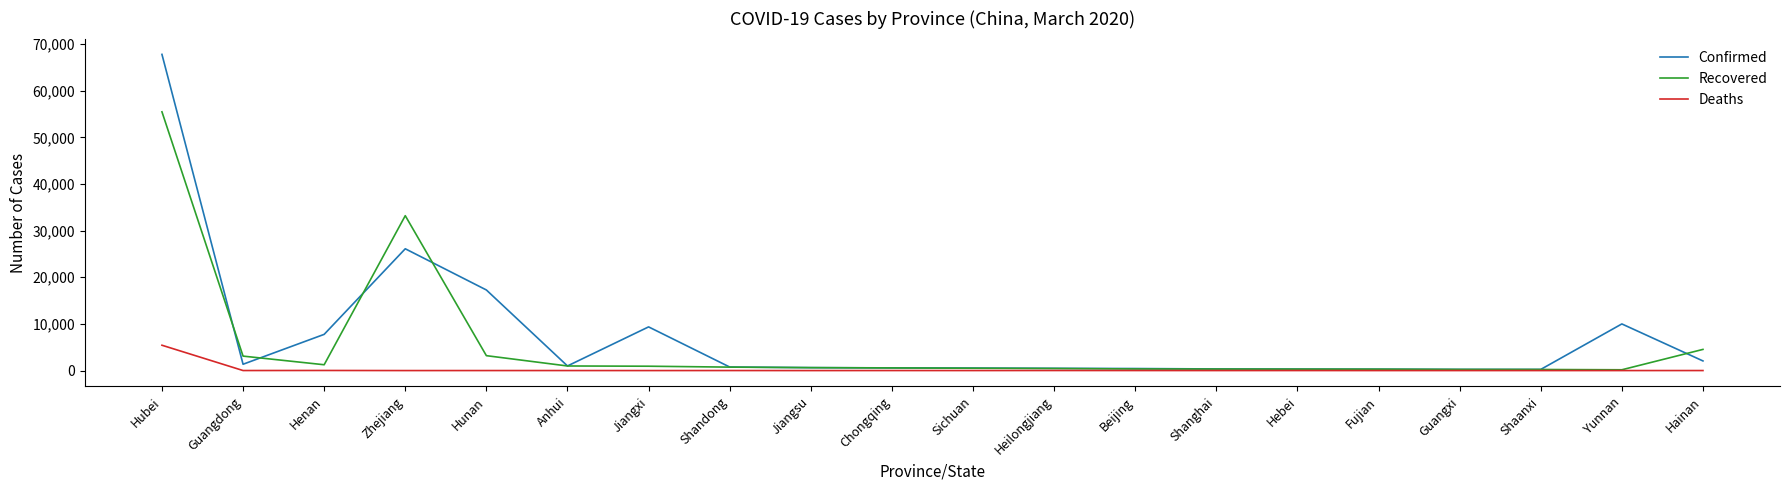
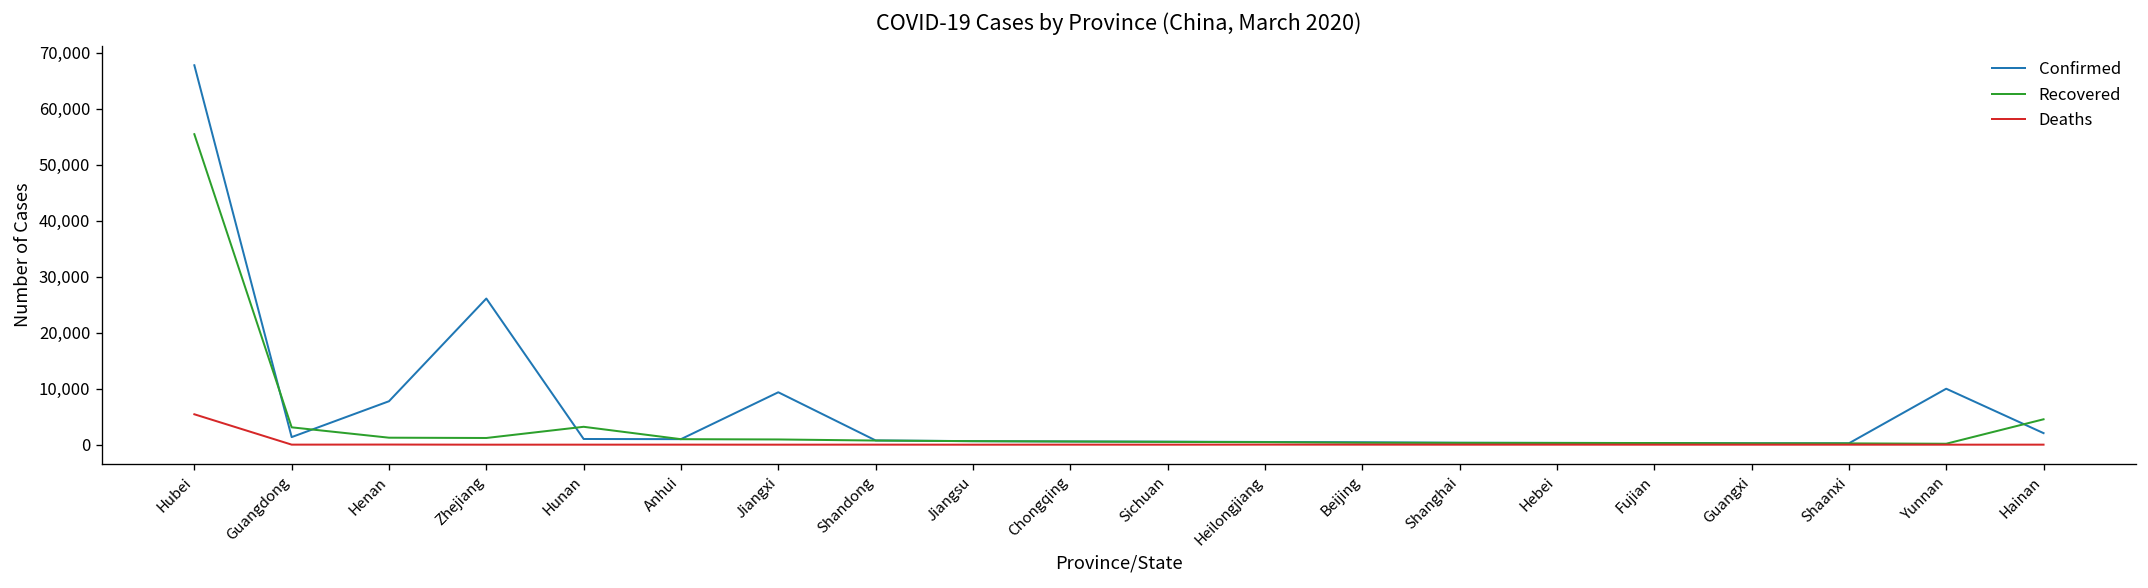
Recovered, Zhejiang: 33,000 -> 1,000
Confirmed, Hunan: 17,000 -> 1,000
